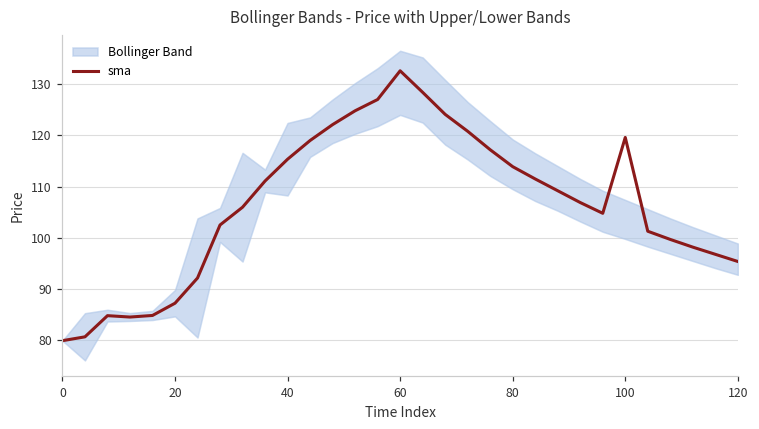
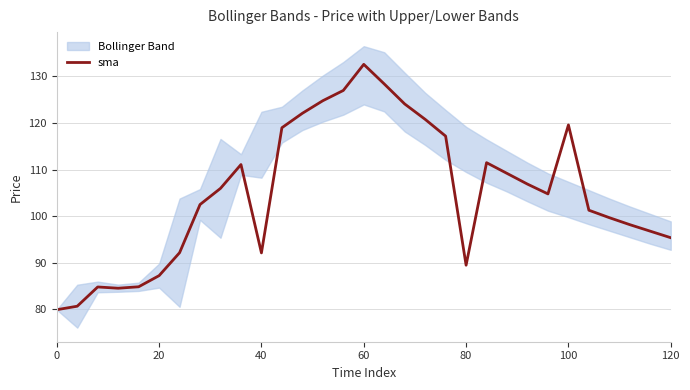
sma, 40: 115 -> 92
sma, 80: 114 -> 90
